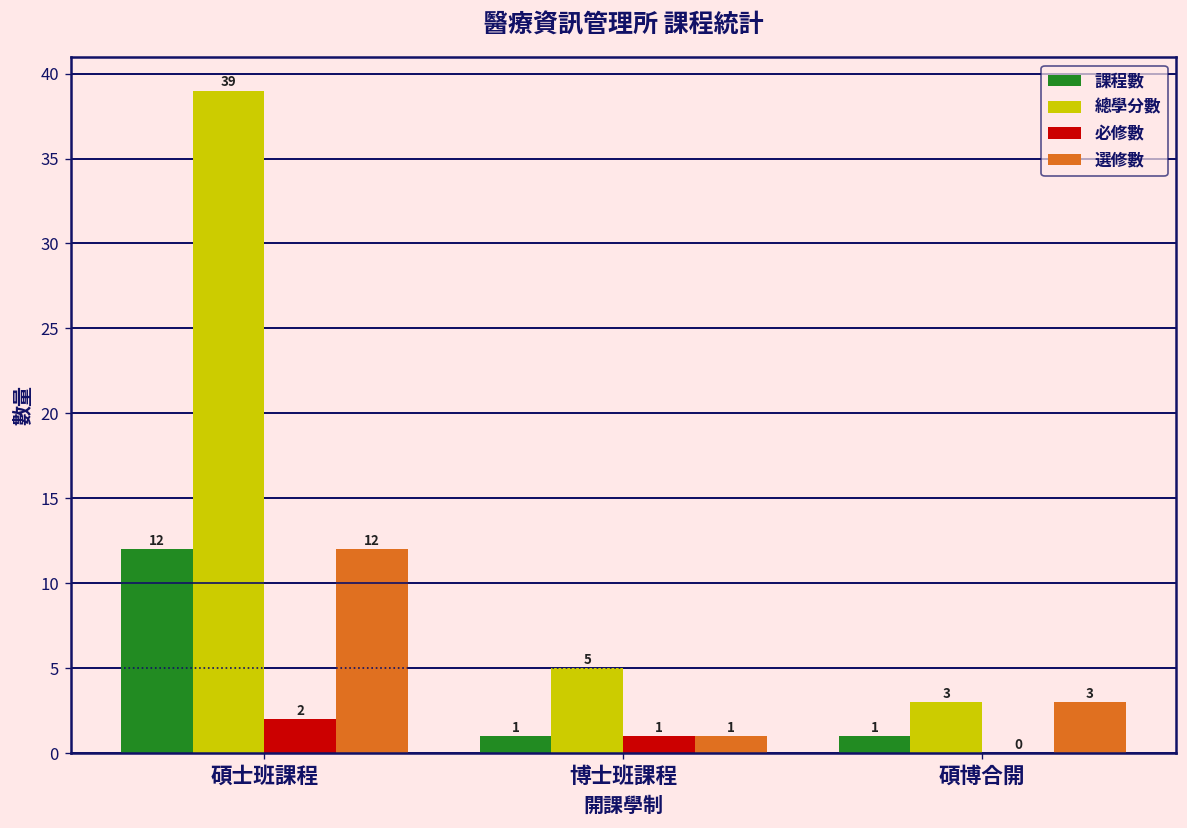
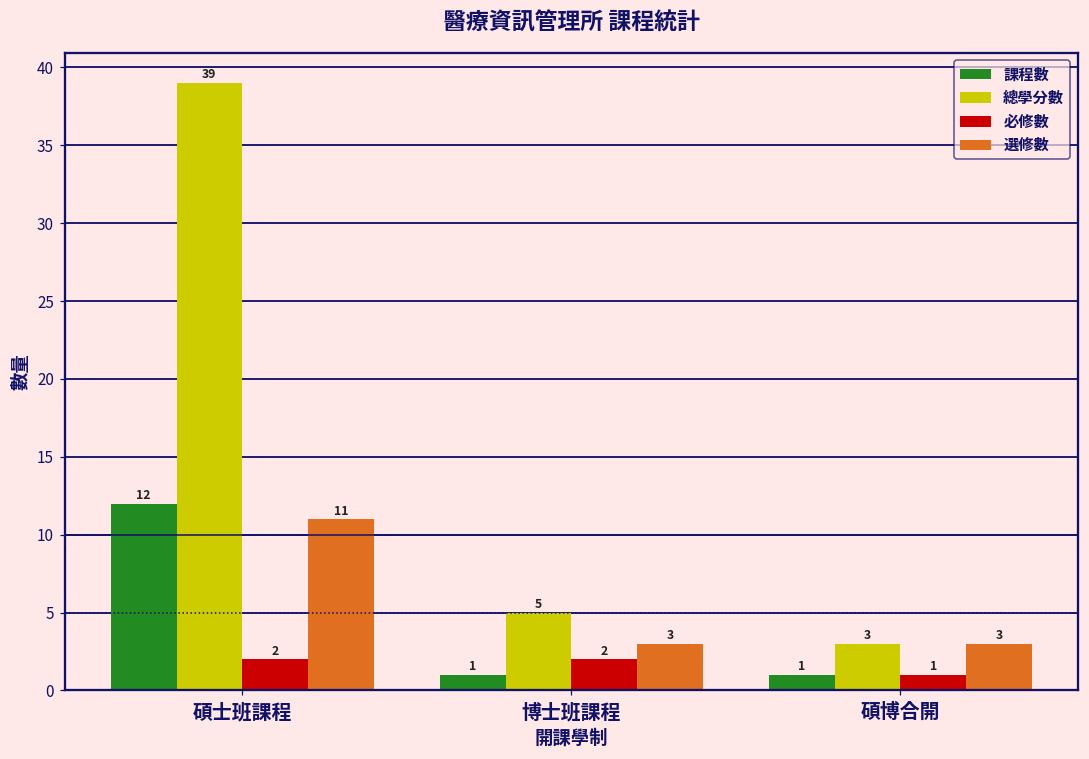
選修數, 碩士班課程: 12 -> 11
必修數, 博士班課程: 1 -> 2
選修數, 博士班課程: 1 -> 3
必修數, 碩博合開: 0 -> 1
